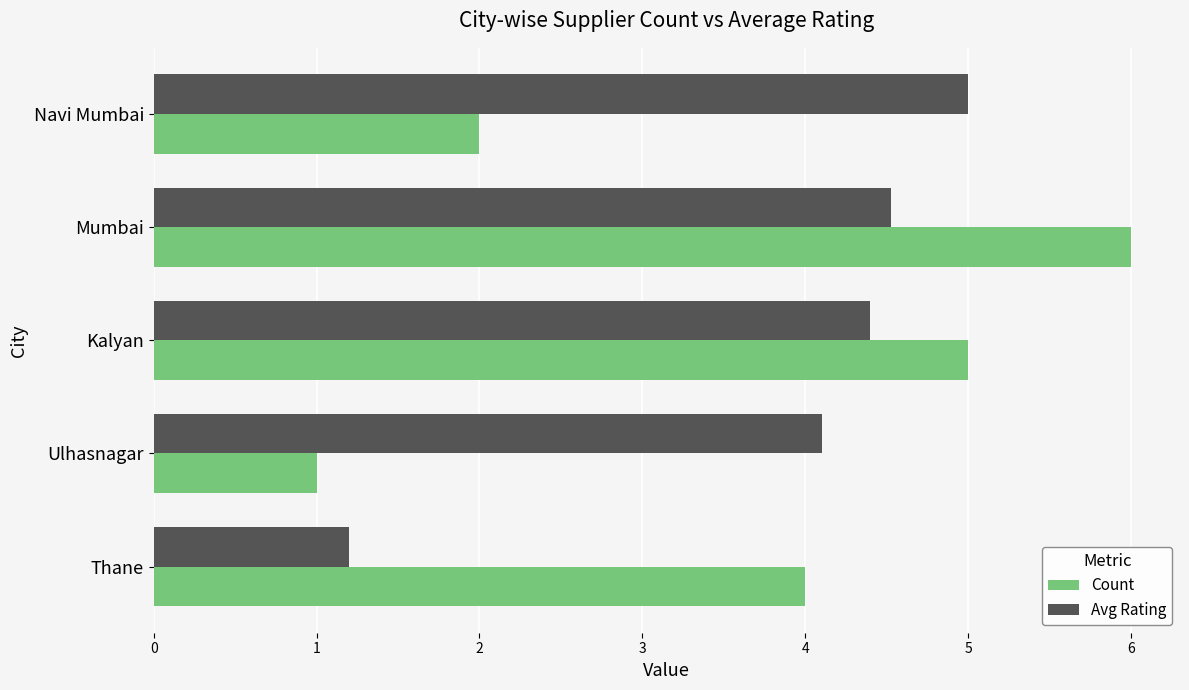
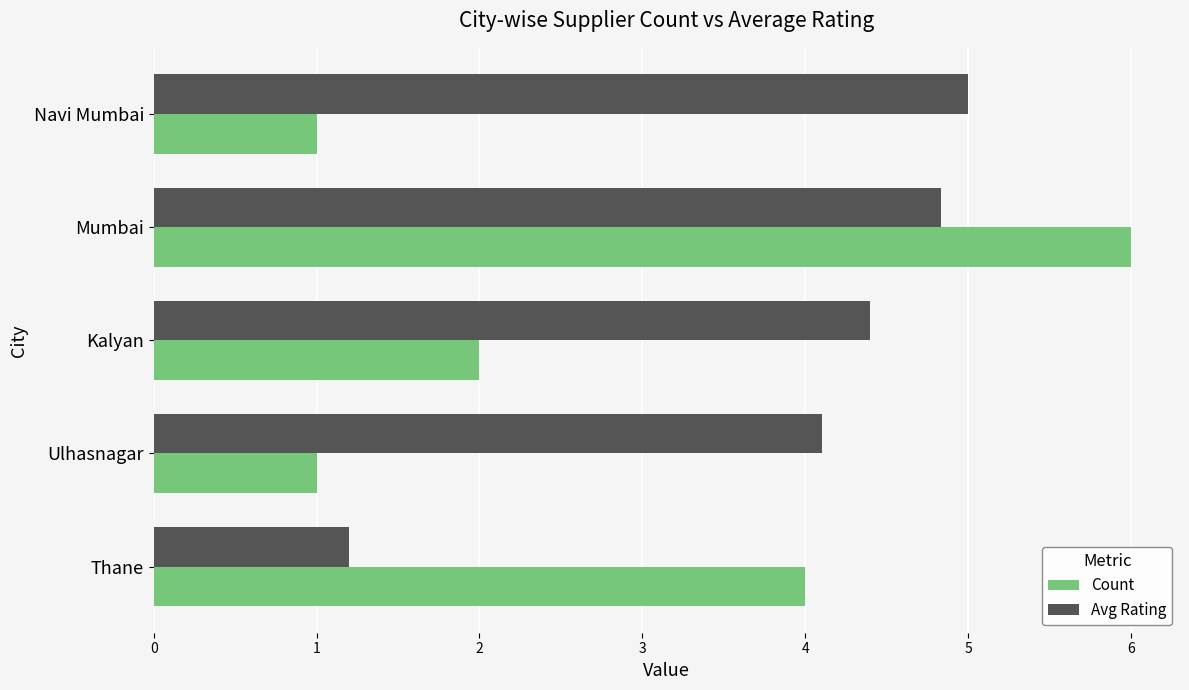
Count, Navi Mumbai: 2 -> 1
Avg Rating, Mumbai: 4.53 -> 4.83
Count, Kalyan: 5 -> 2
